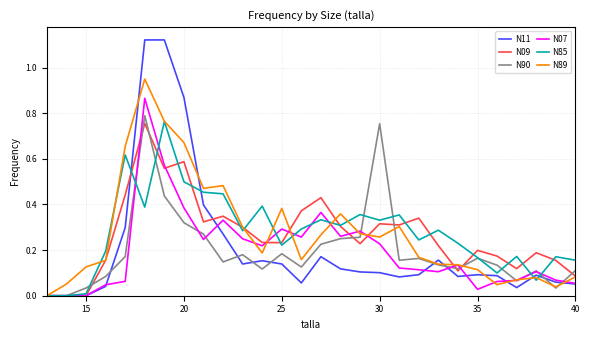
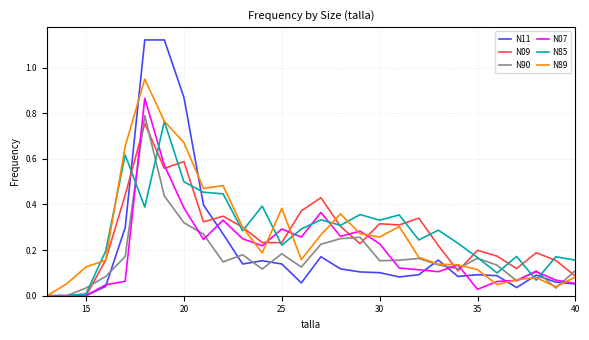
N90, 30: 0.75 -> 0.15
